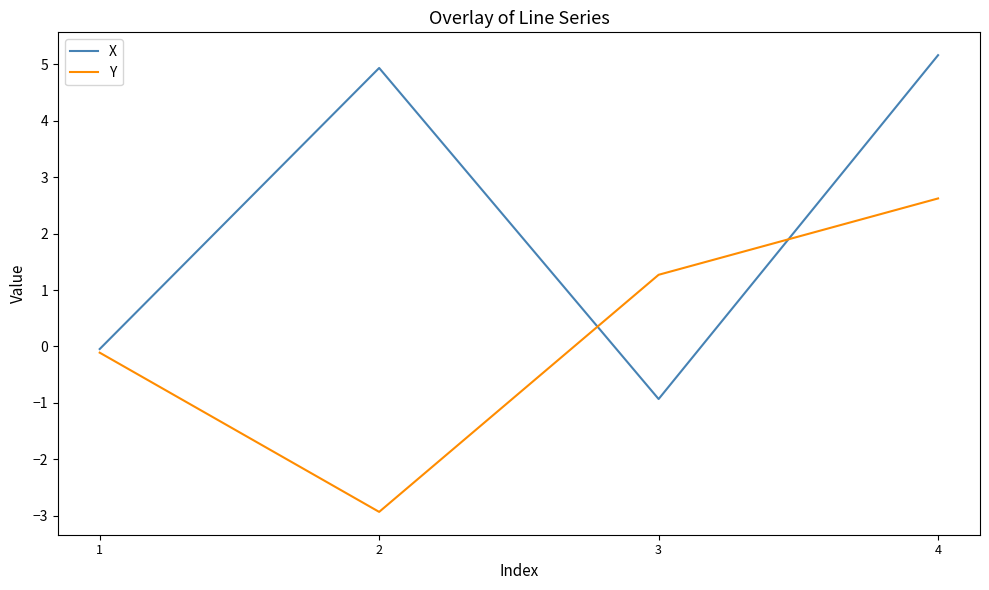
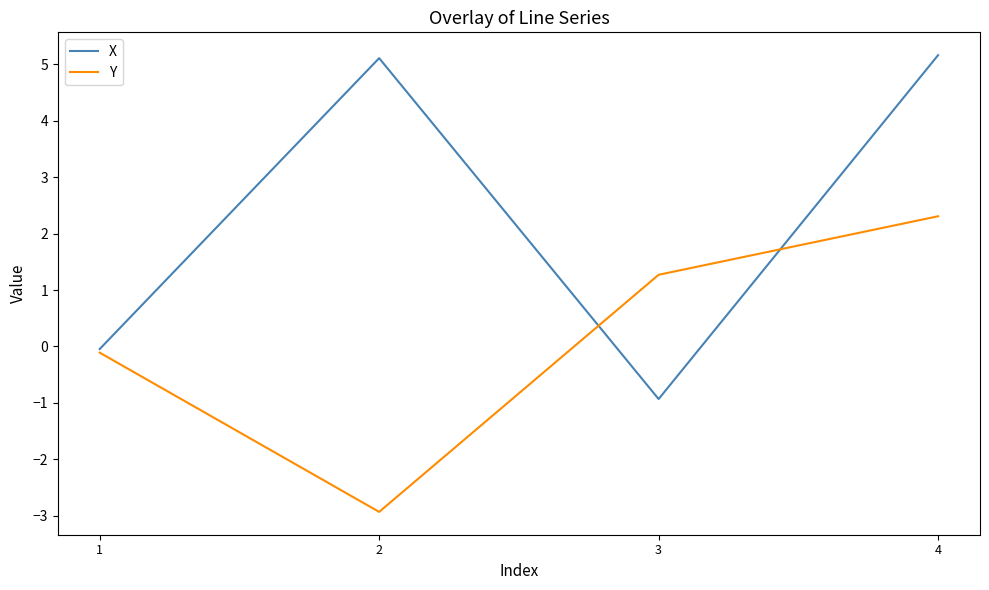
X, 2: 4.9 -> 5.1
Y, 4: 2.6 -> 2.3
